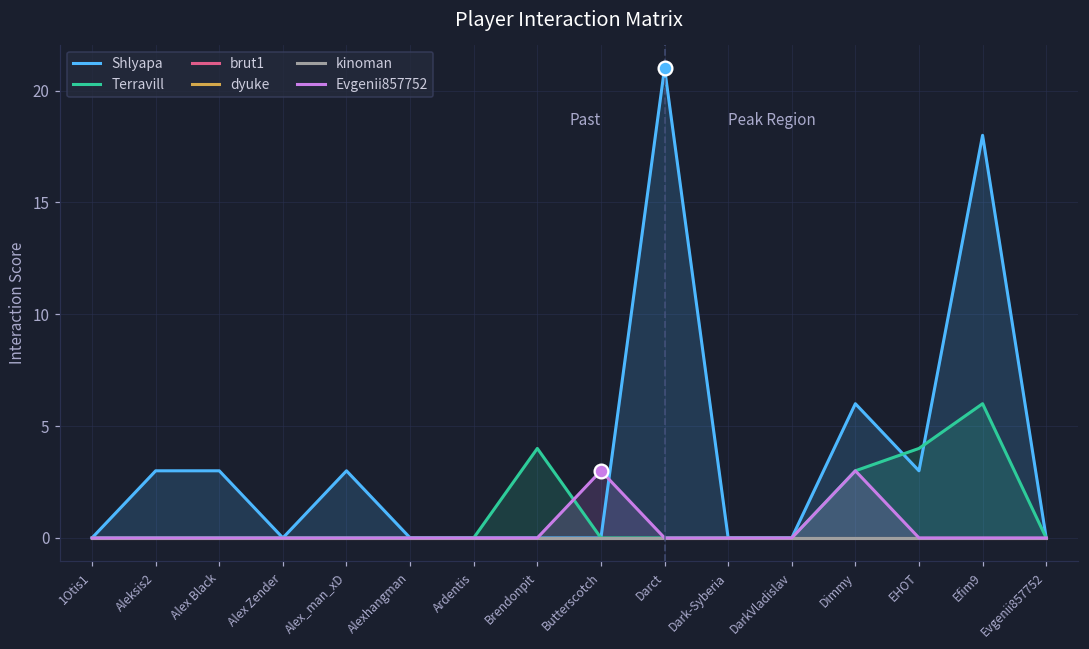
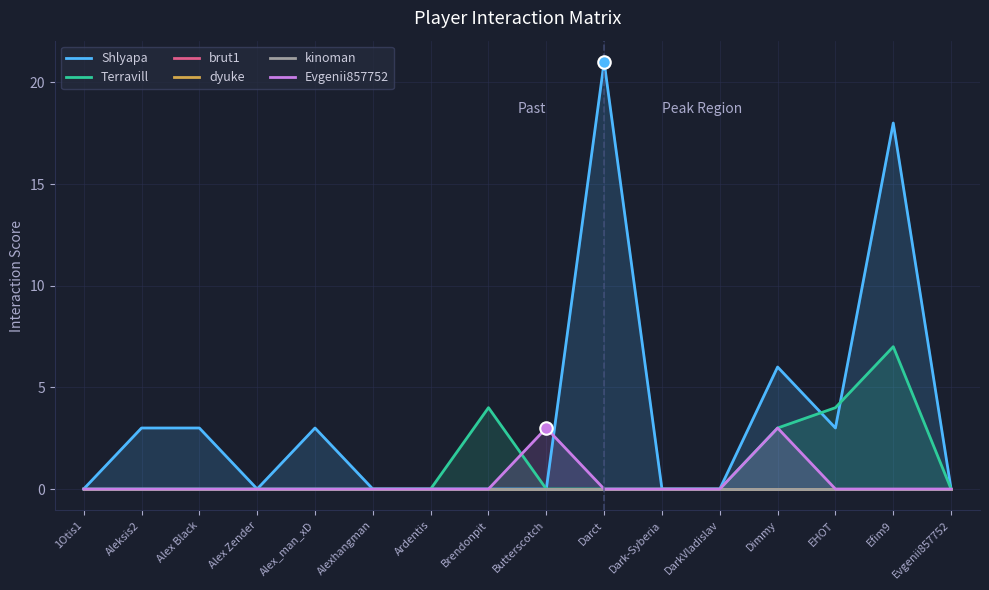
Terravill, Efim9: 6 -> 7
